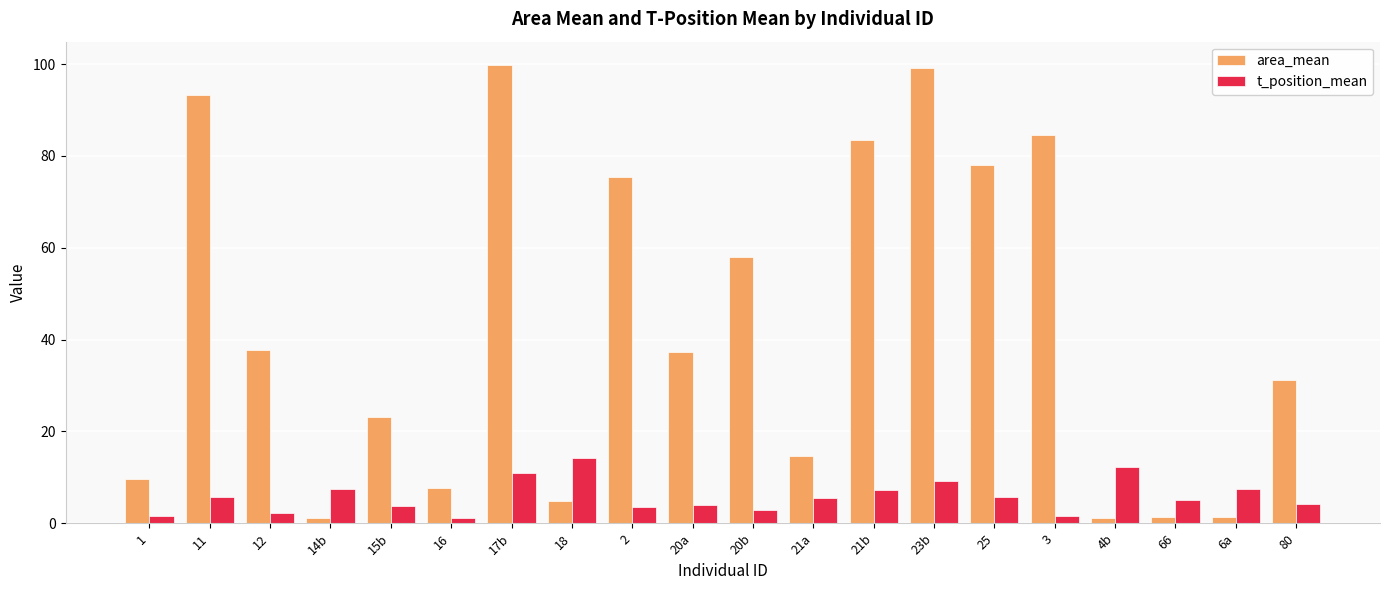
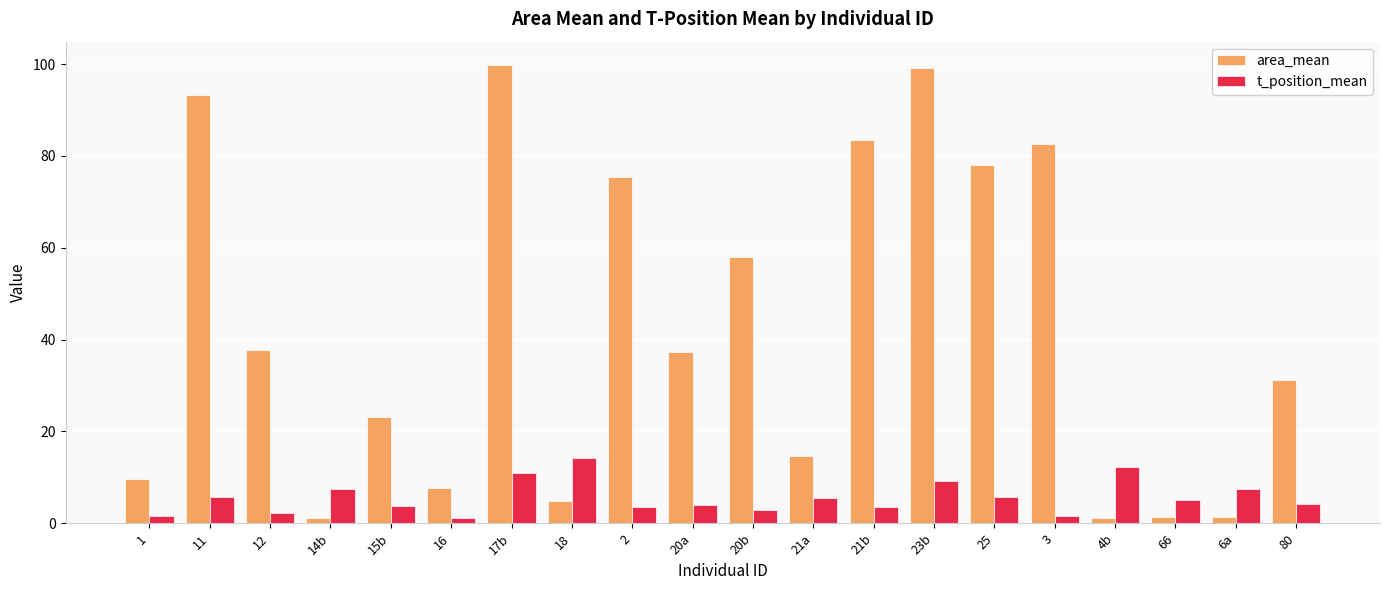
t_position_mean, 21b: 7 -> 4
area_mean, 3: 85 -> 83
